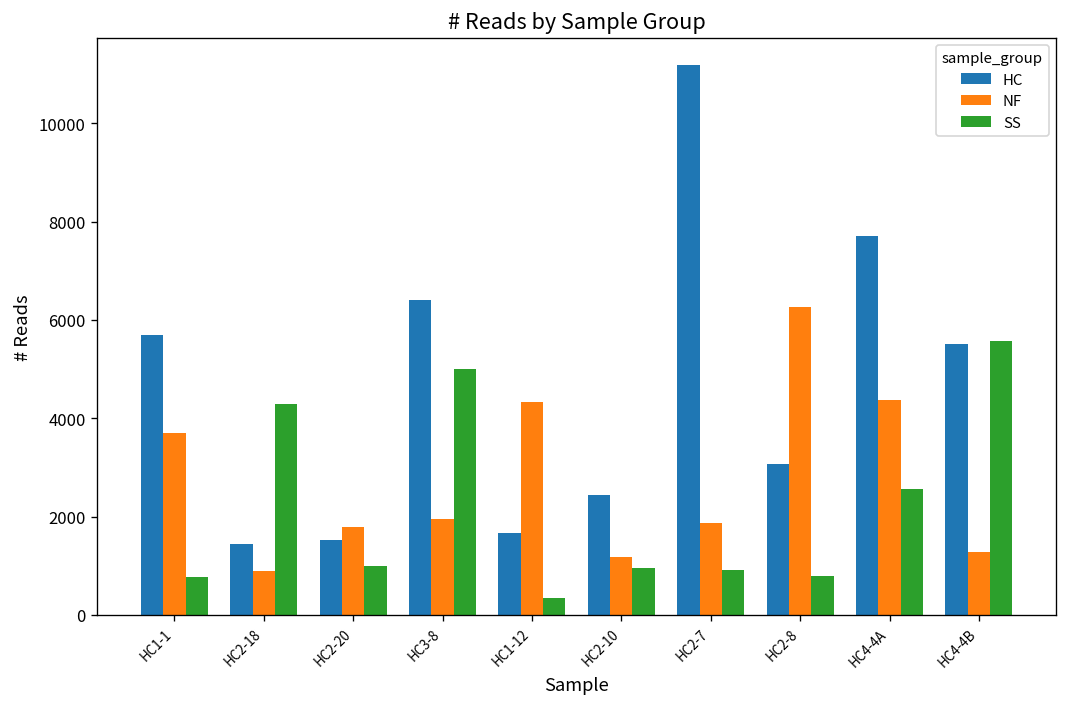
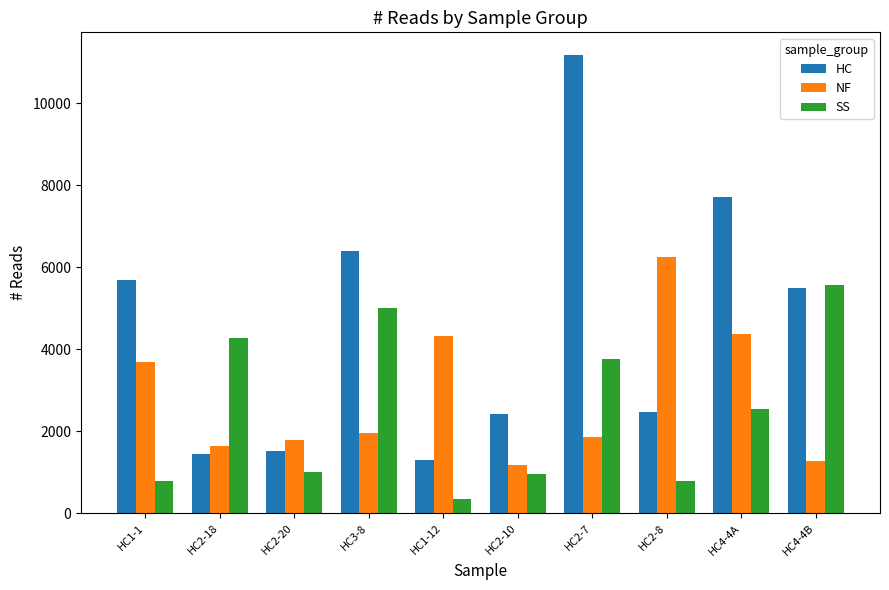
NF, HC2-18: 900 -> 1600
HC, HC1-12: 1700 -> 1300
SS, HC2-7: 900 -> 3800
HC, HC2-8: 3100 -> 2500
